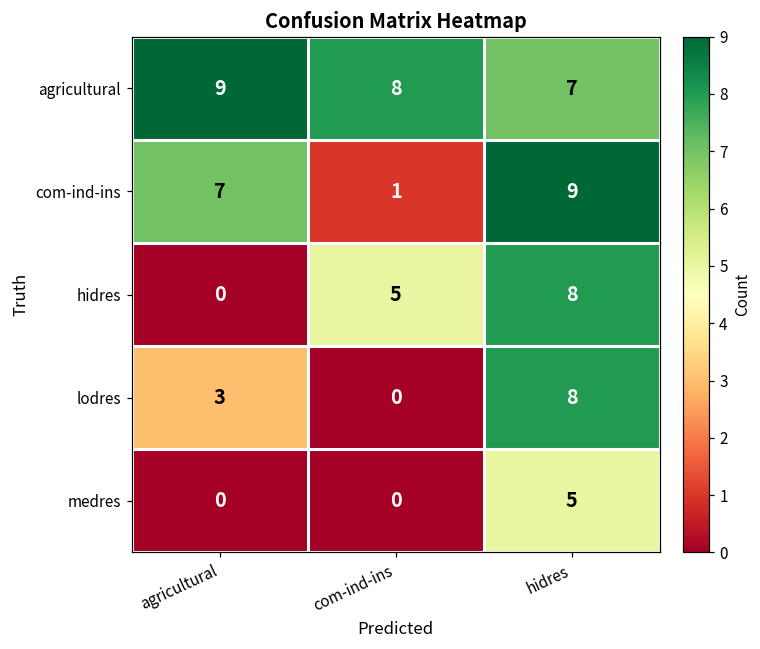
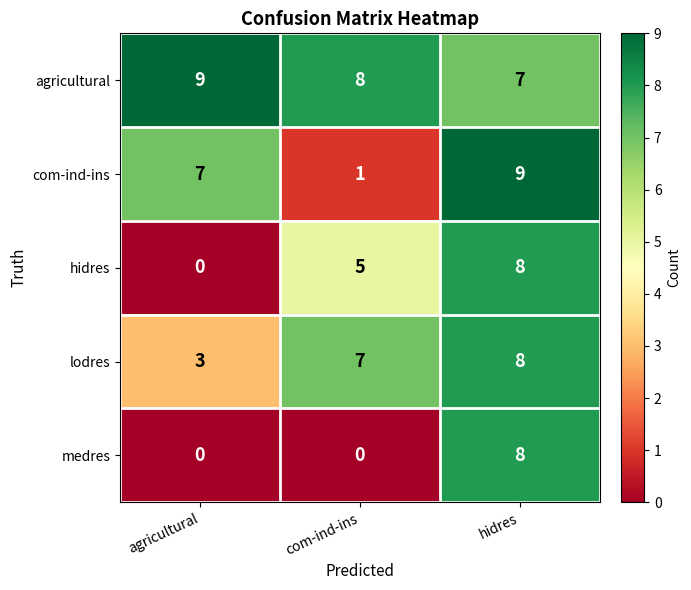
lodres, com-ind-ins: 0 -> 7
medres, hidres: 5 -> 8
